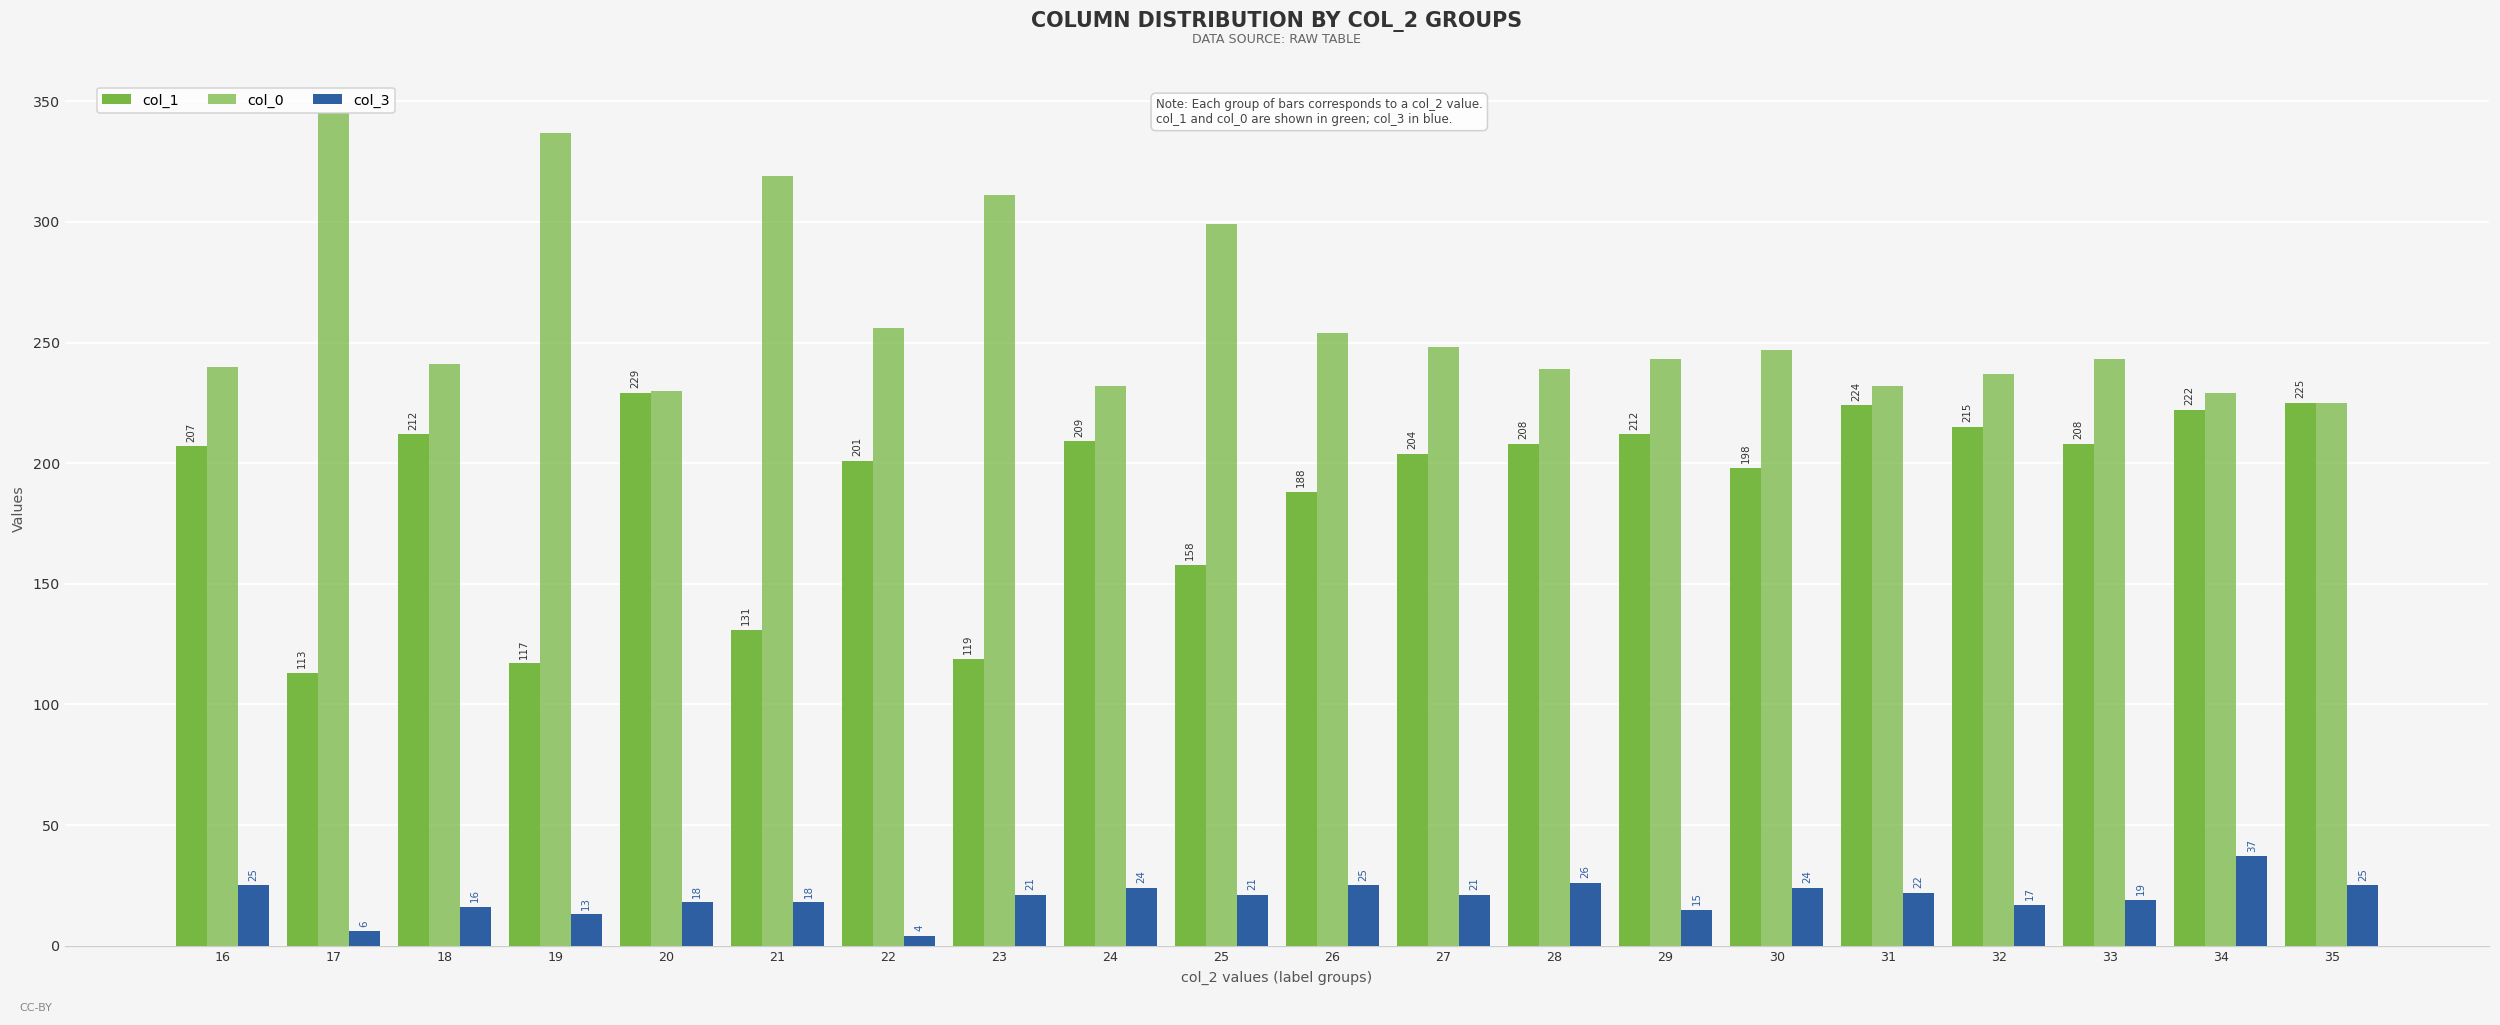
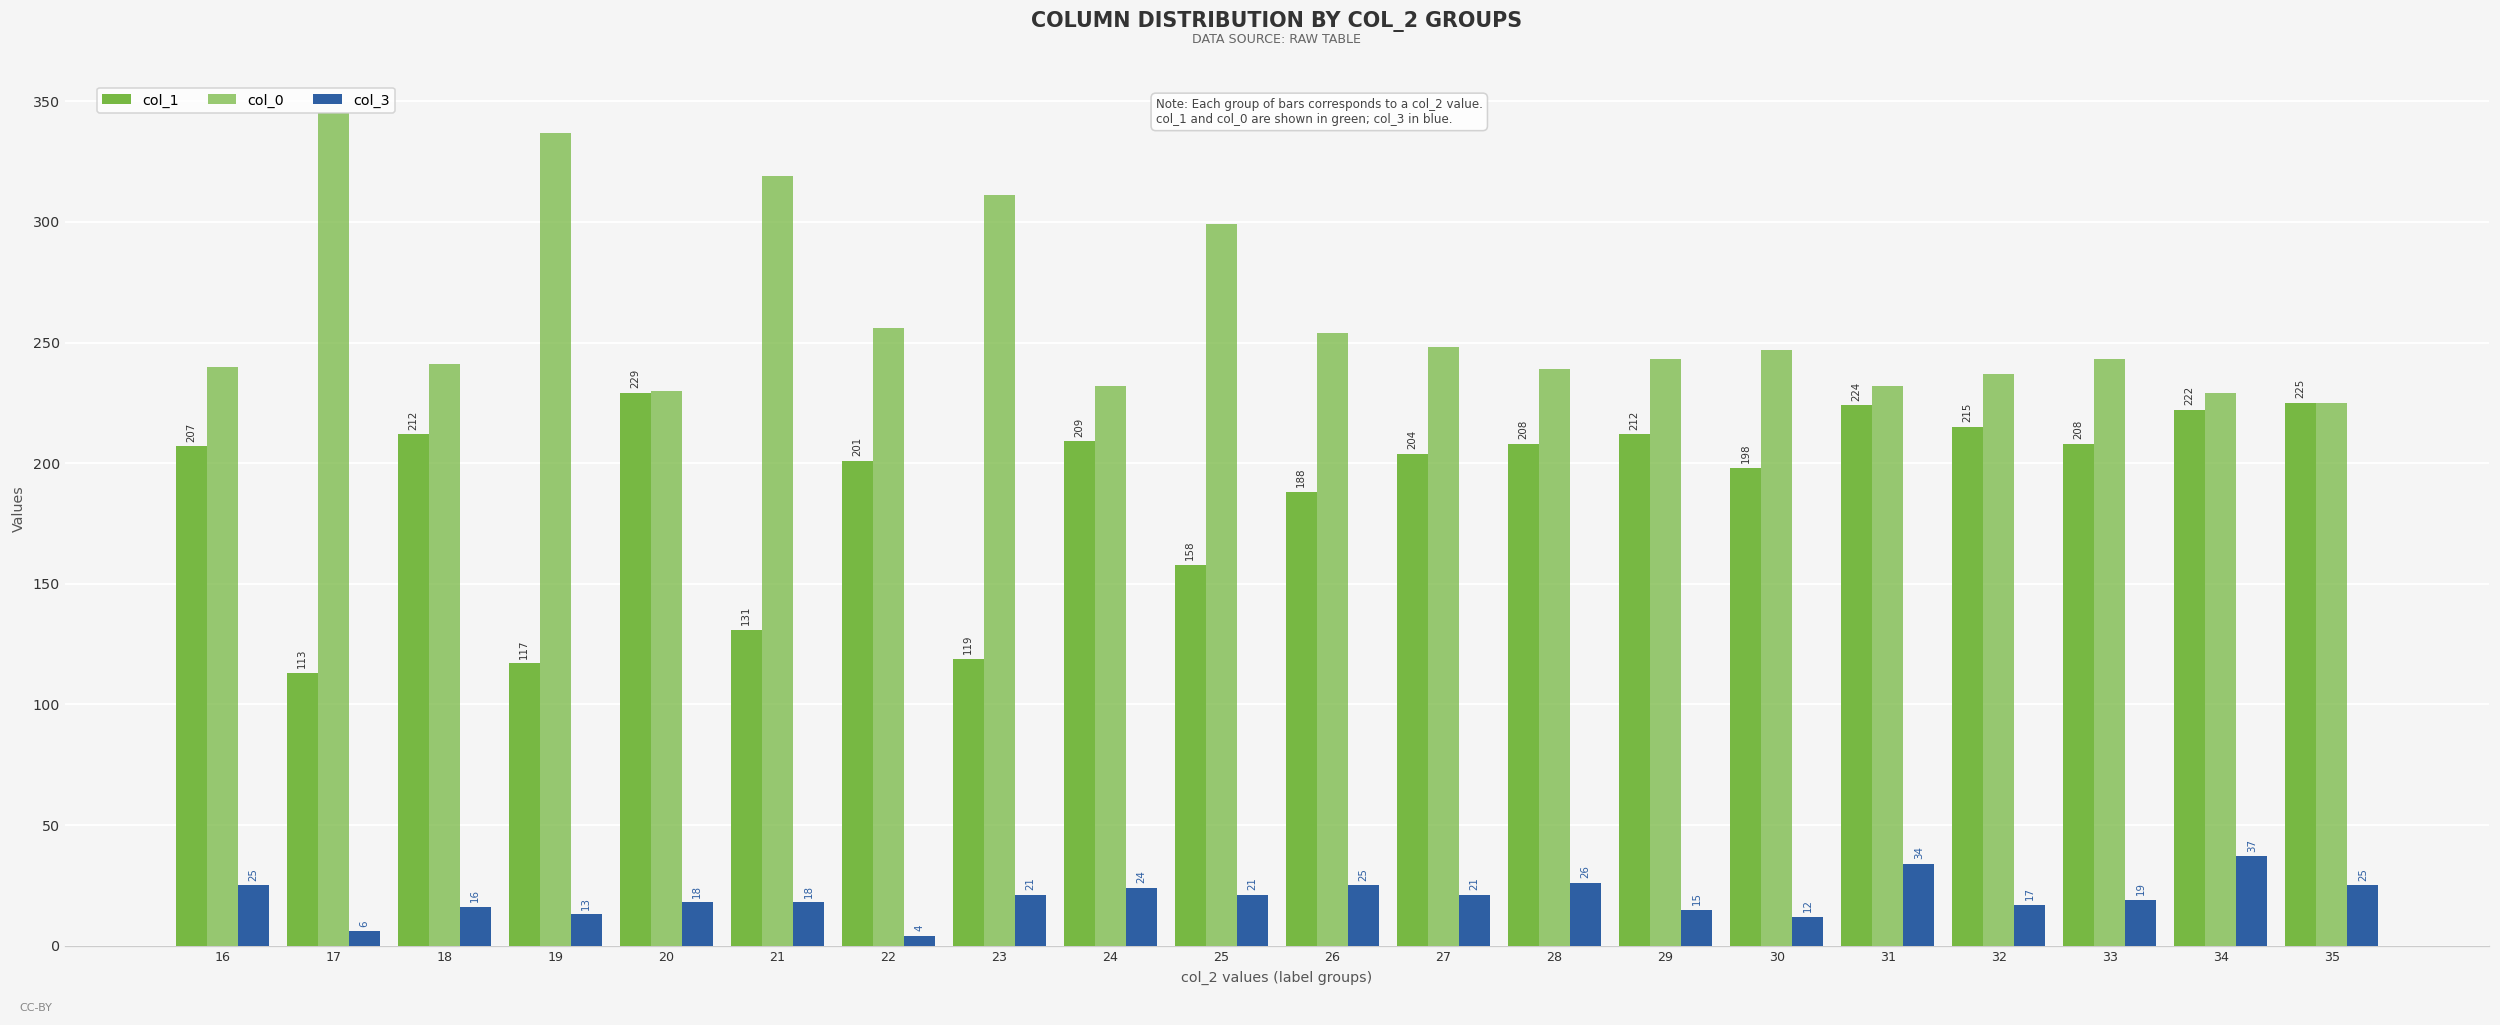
col_3, 30: 24 -> 12
col_3, 31: 22 -> 34
